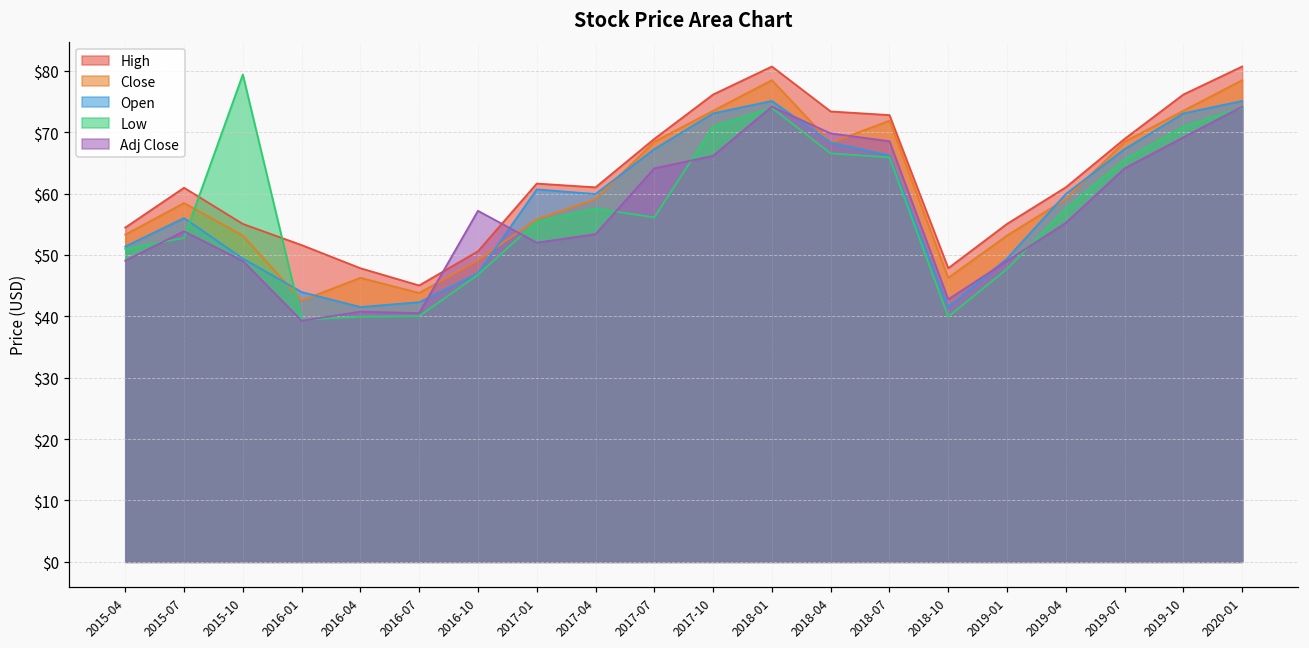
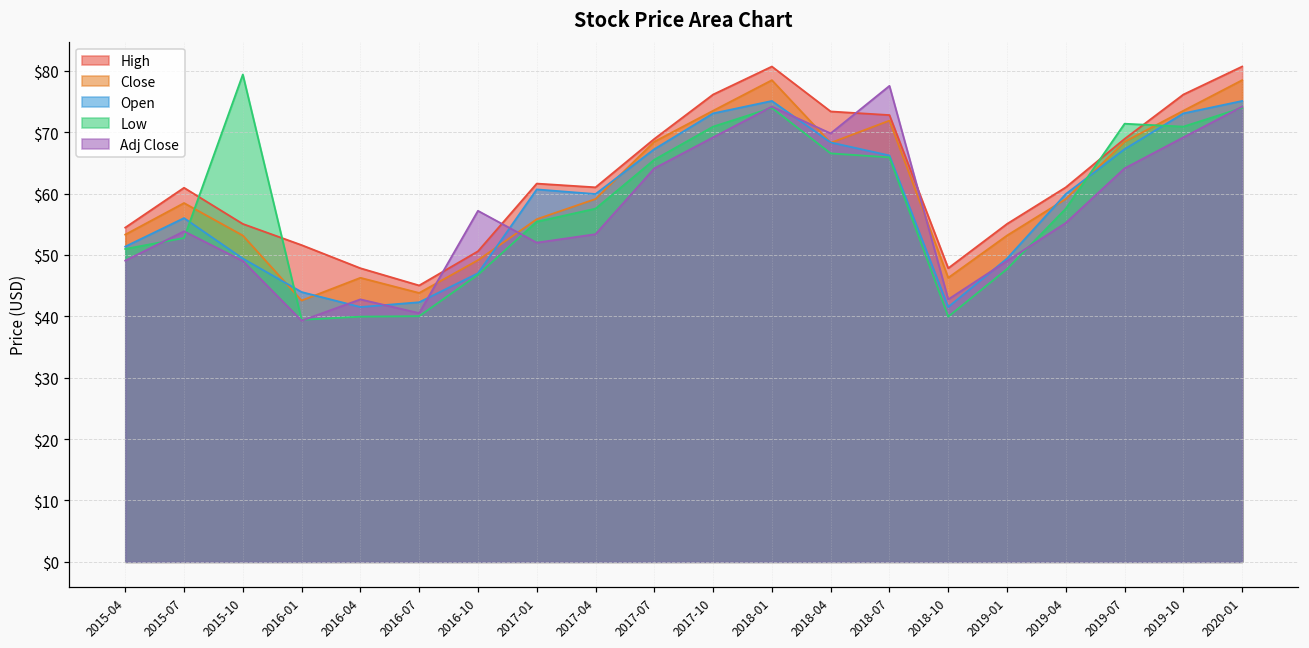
Adj Close, 2016-04: $41 -> $43
Low, 2017-07: $56 -> $66
Adj Close, 2017-10: $66 -> $69
Adj Close, 2018-07: $69 -> $78
Low, 2019-07: $66 -> $71
